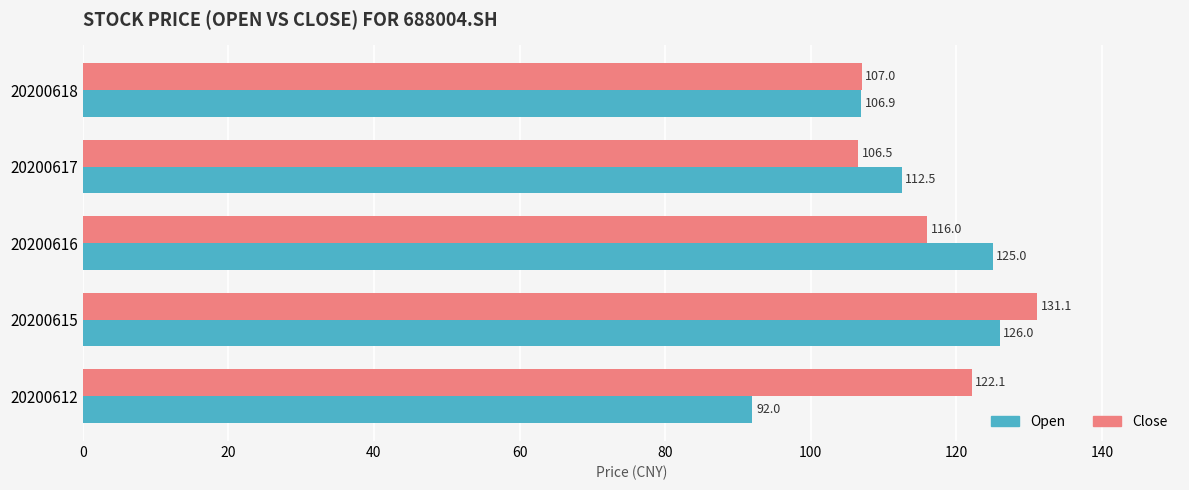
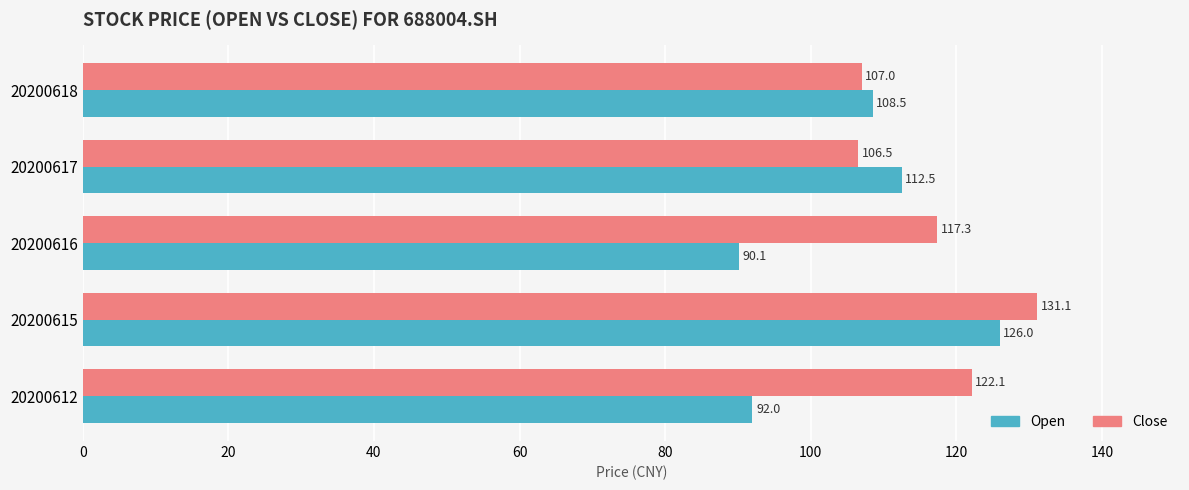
Open, 20200618: 106.9 -> 108.5
Close, 20200616: 116.0 -> 117.3
Open, 20200616: 125.0 -> 90.1
